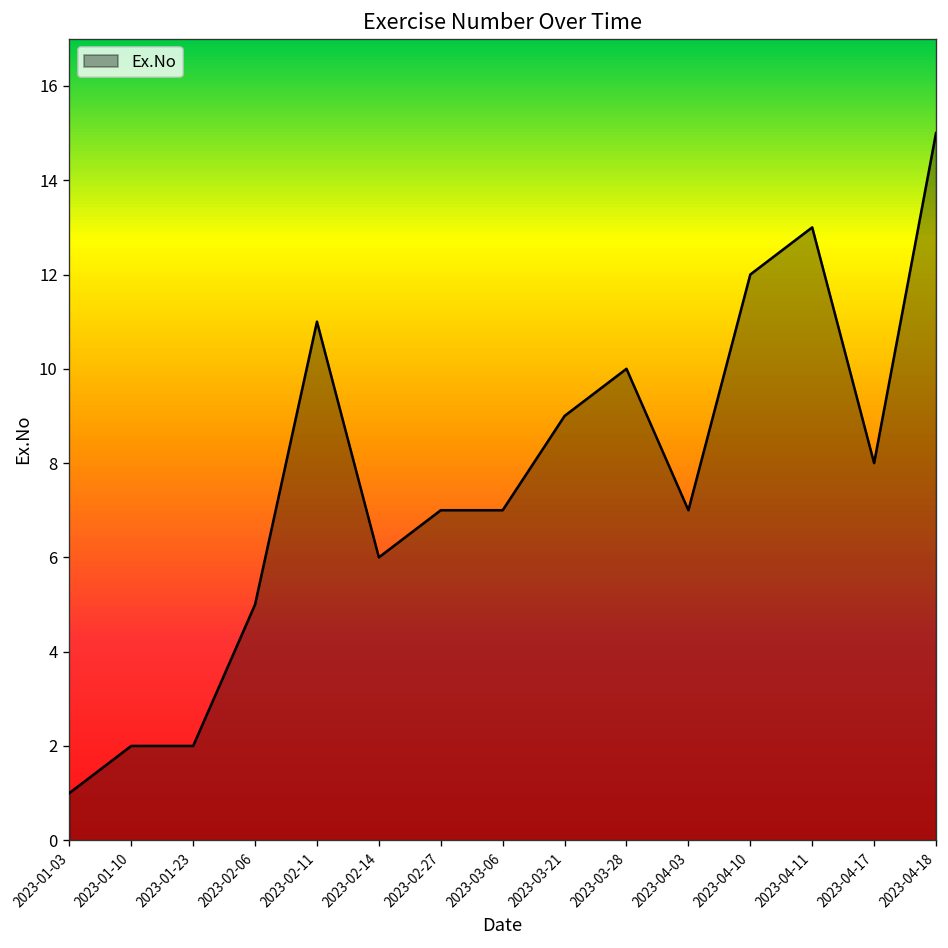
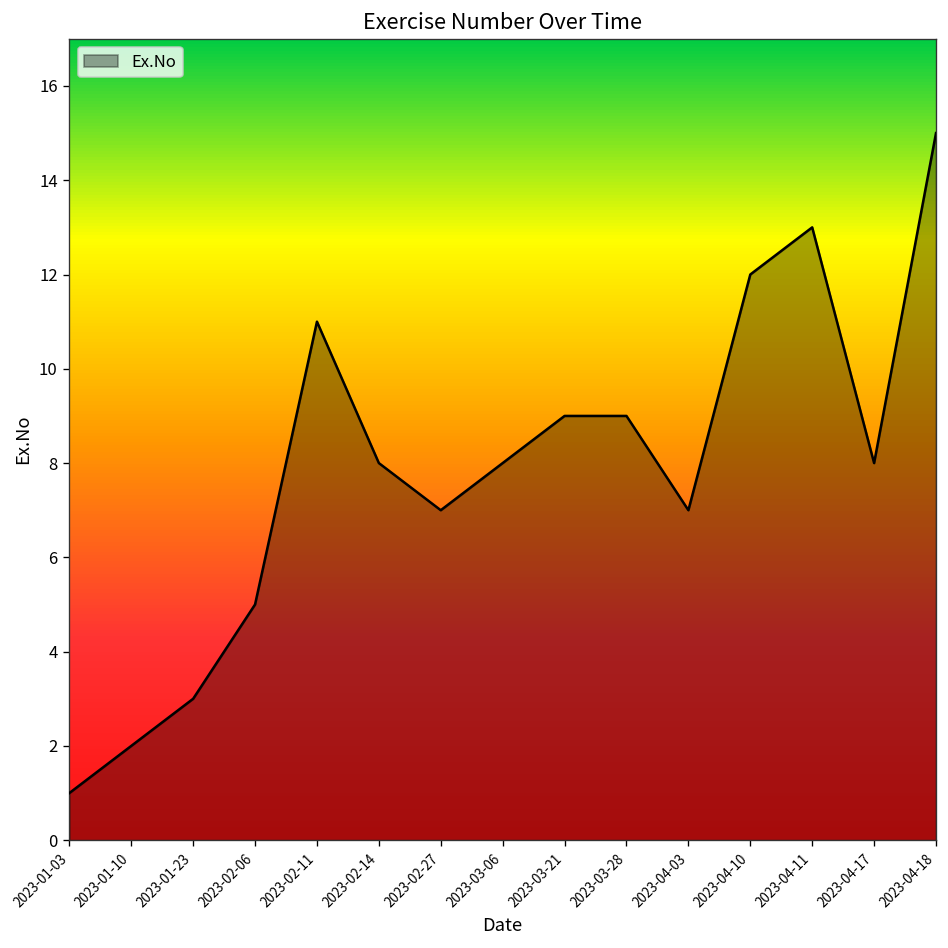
2023-01-23: 2 -> 3
2023-02-14: 6 -> 8
2023-03-06: 7 -> 8
2023-03-28: 10 -> 9
